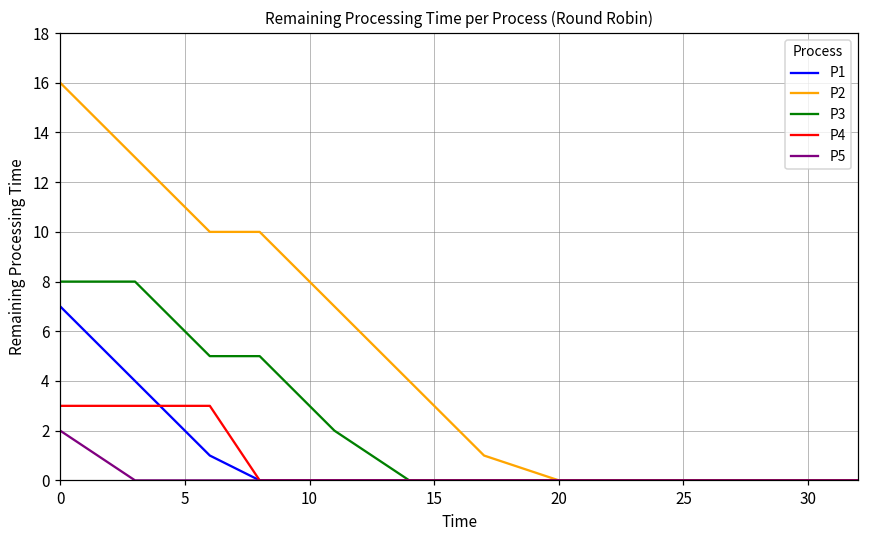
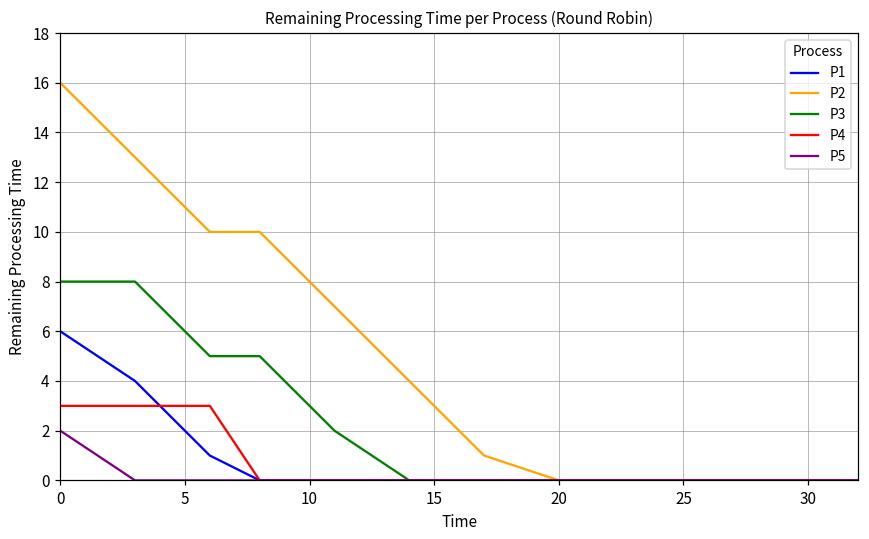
P1, 0: 7 -> 6
